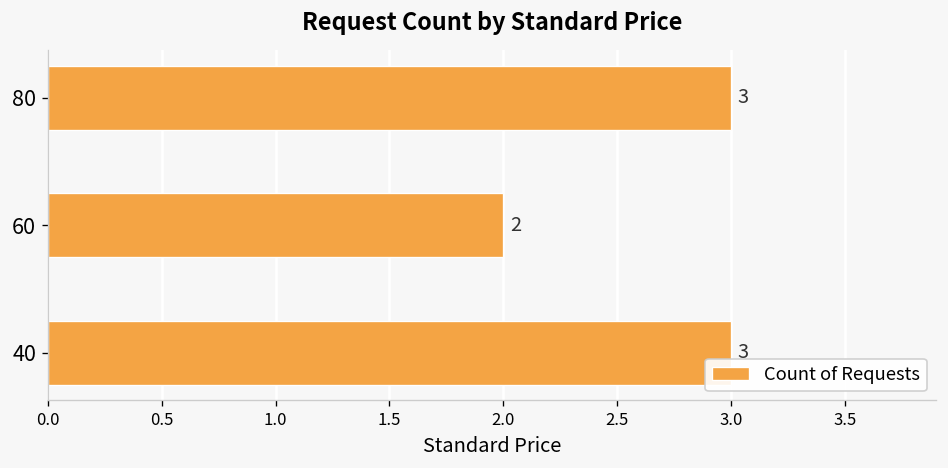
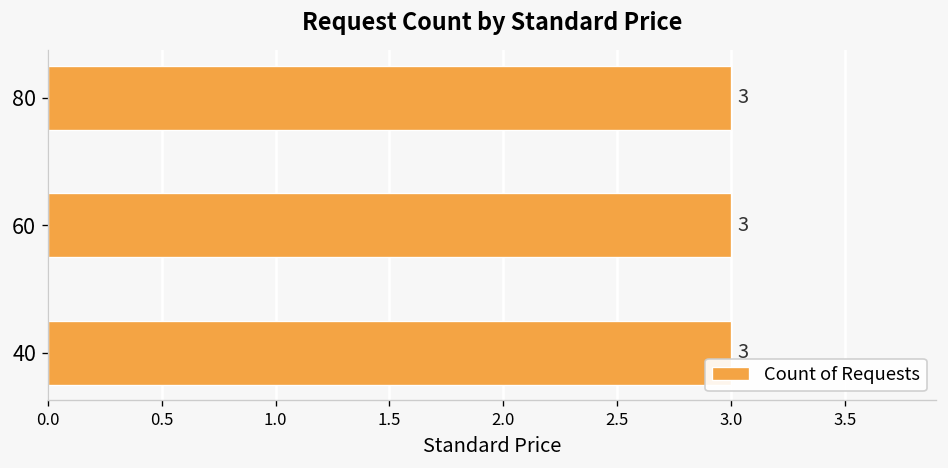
60: 2 -> 3
